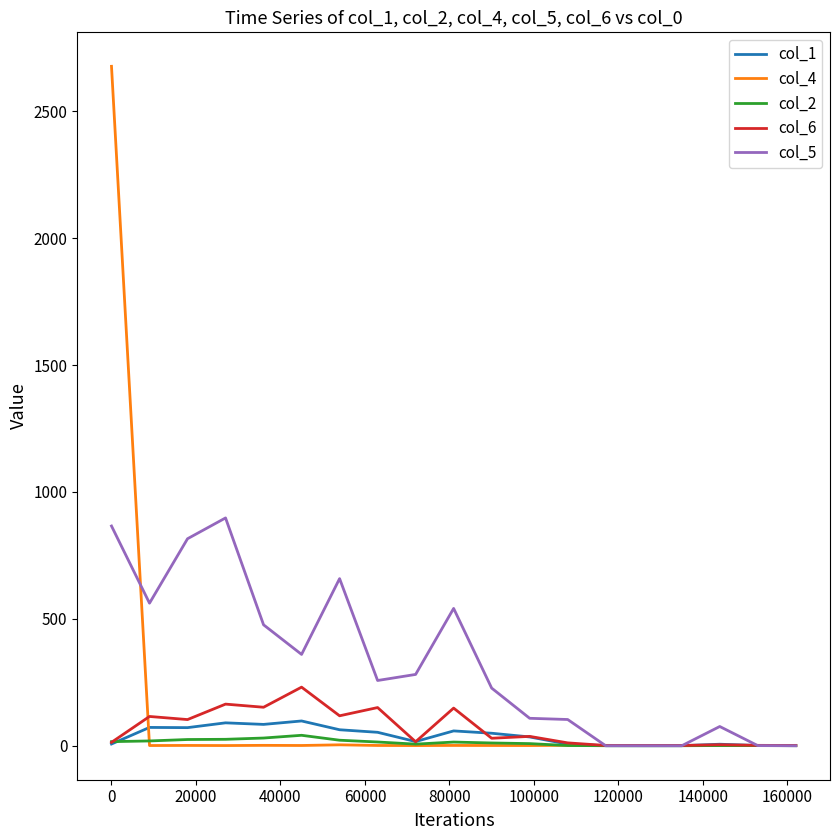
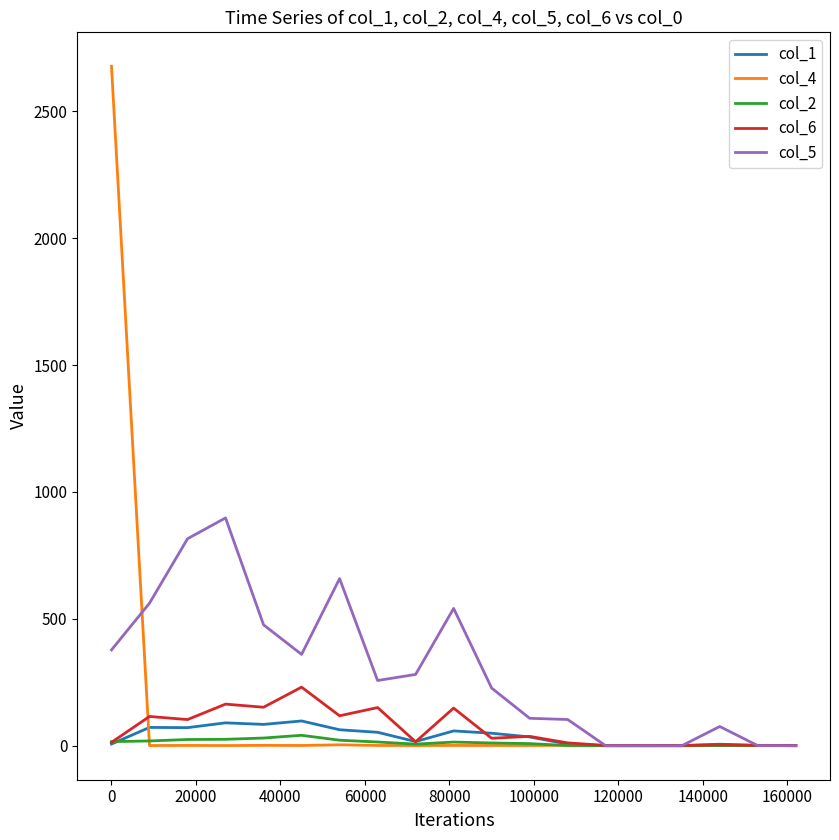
col_5, 0: 870 -> 380
